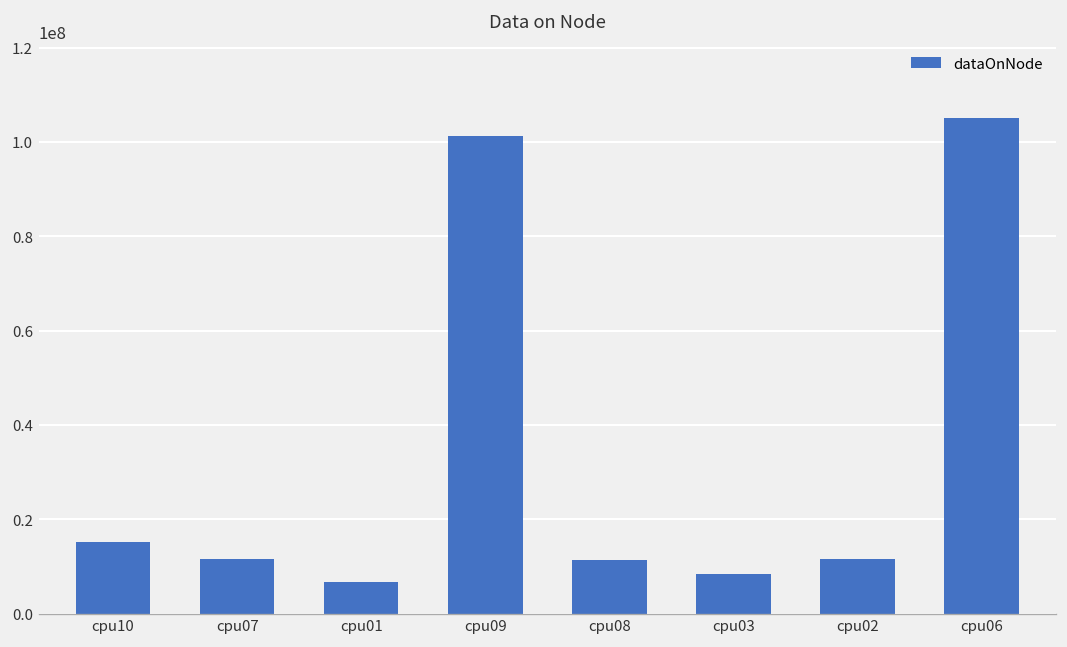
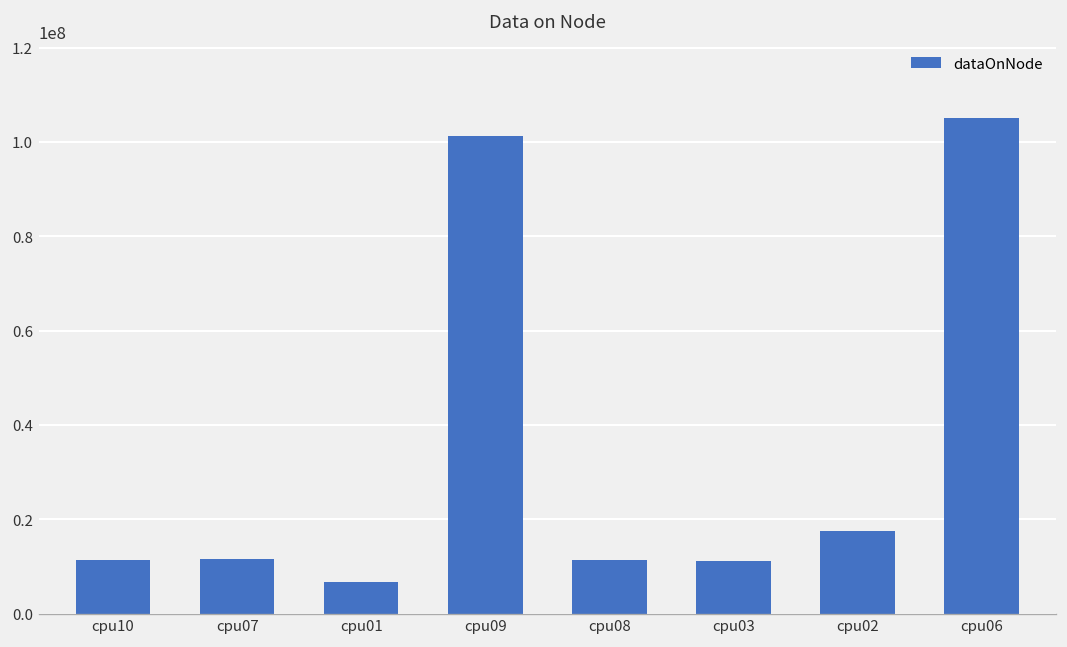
cpu10: 15000000 -> 11000000
cpu03: 8000000 -> 11000000
cpu02: 12000000 -> 18000000
